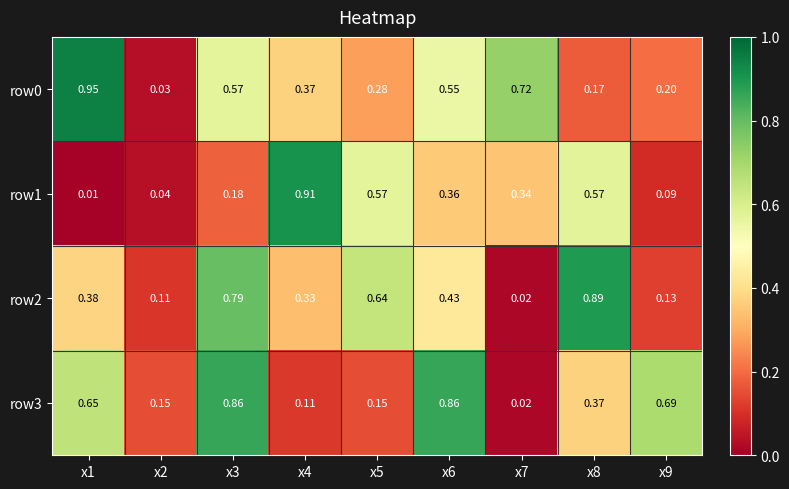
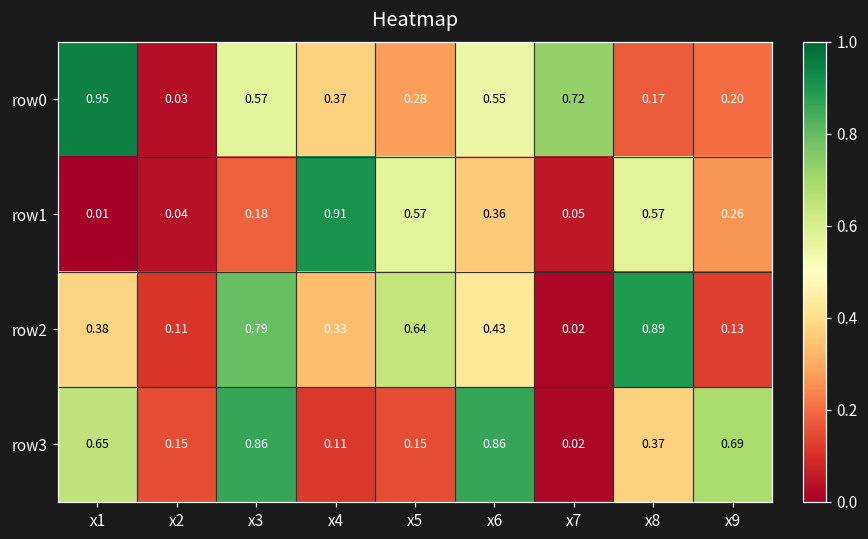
row1, x7: 0.34 -> 0.05
row1, x9: 0.09 -> 0.26
